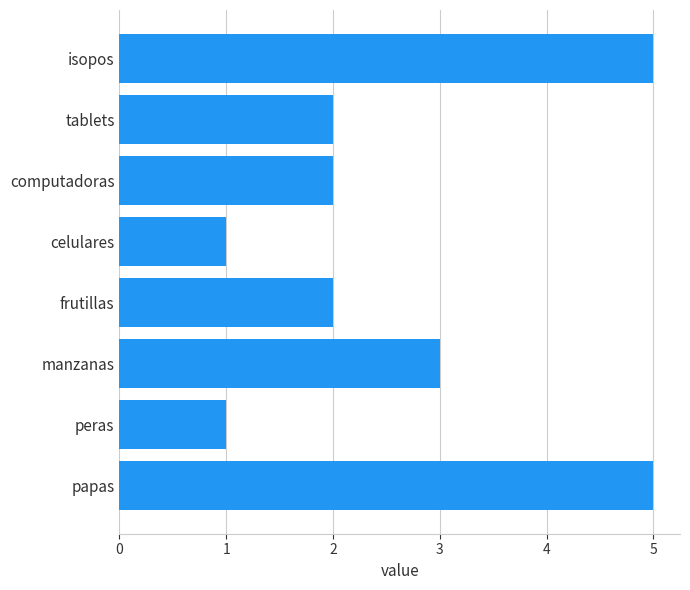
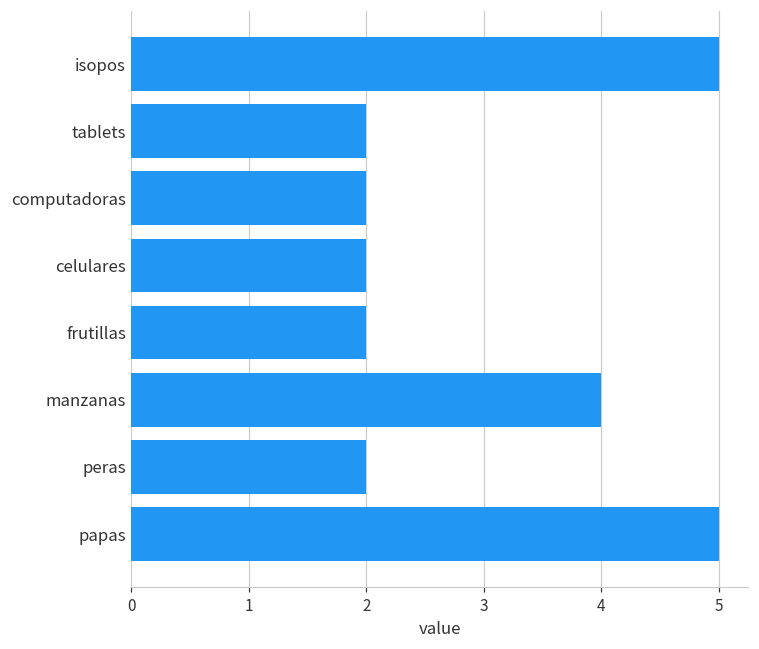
celulares: 1 -> 2
manzanas: 3 -> 4
peras: 1 -> 2
